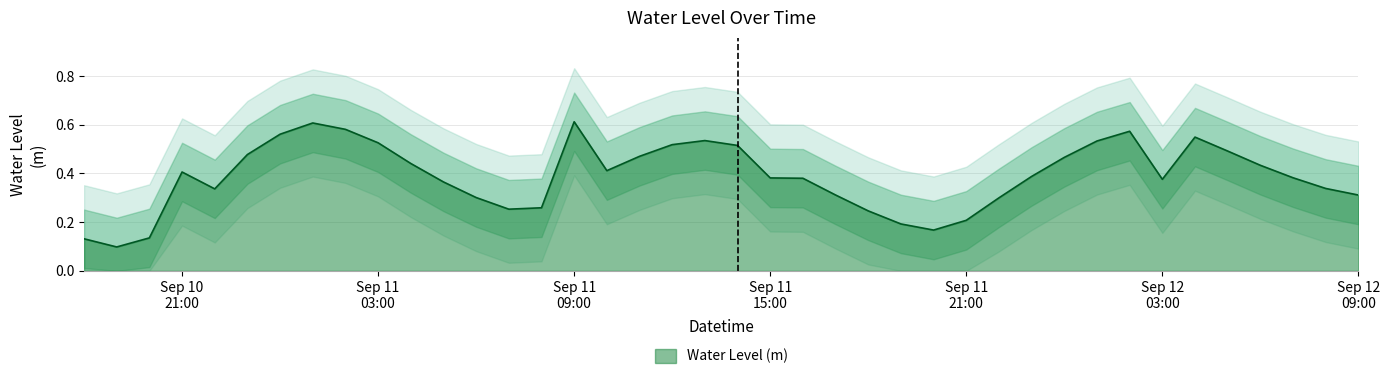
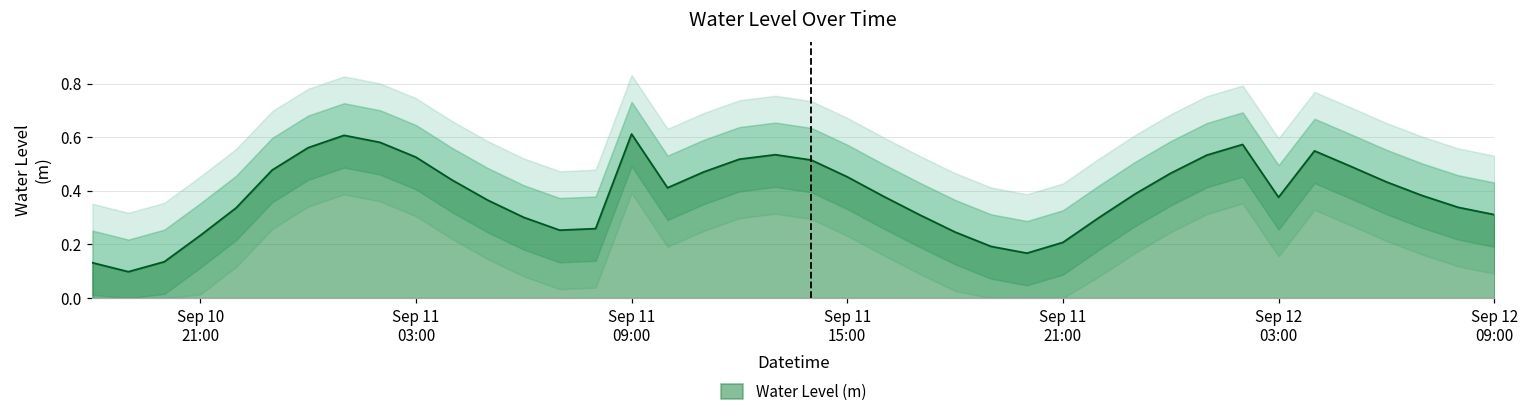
Water Level (m), Sep 10 21:00: 0.41 -> 0.23
Water Level (m), Sep 11 15:00: 0.38 -> 0.45
